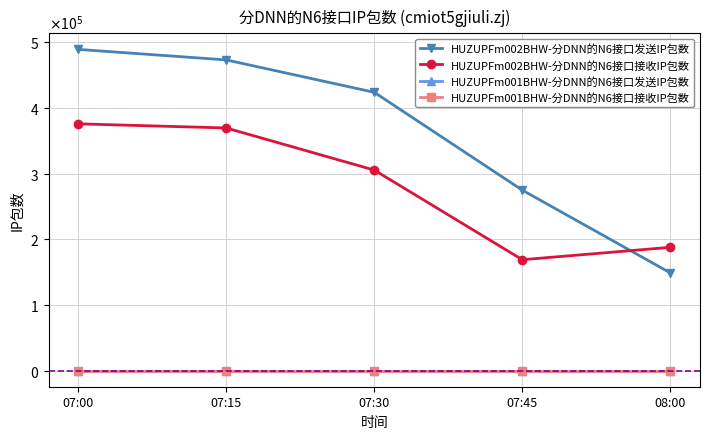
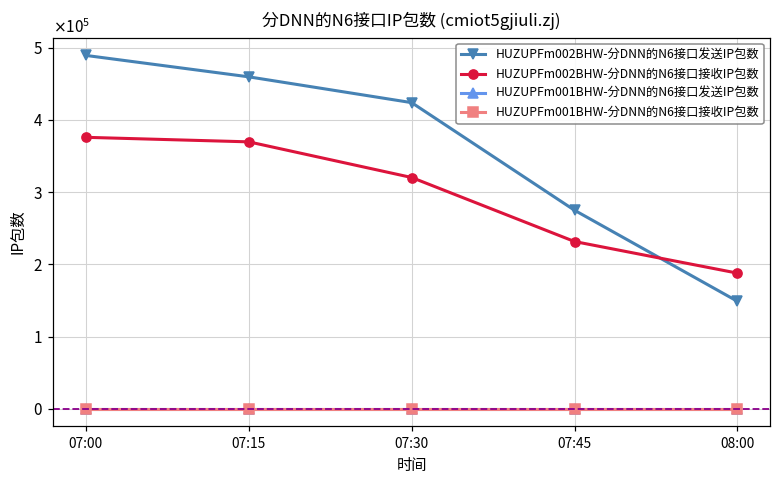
HUZUPFm002BHW-分DNN的N6接口发送IP包数, 07:15: 470000 -> 460000
HUZUPFm002BHW-分DNN的N6接口接收IP包数, 07:30: 310000 -> 320000
HUZUPFm002BHW-分DNN的N6接口接收IP包数, 07:45: 170000 -> 230000
